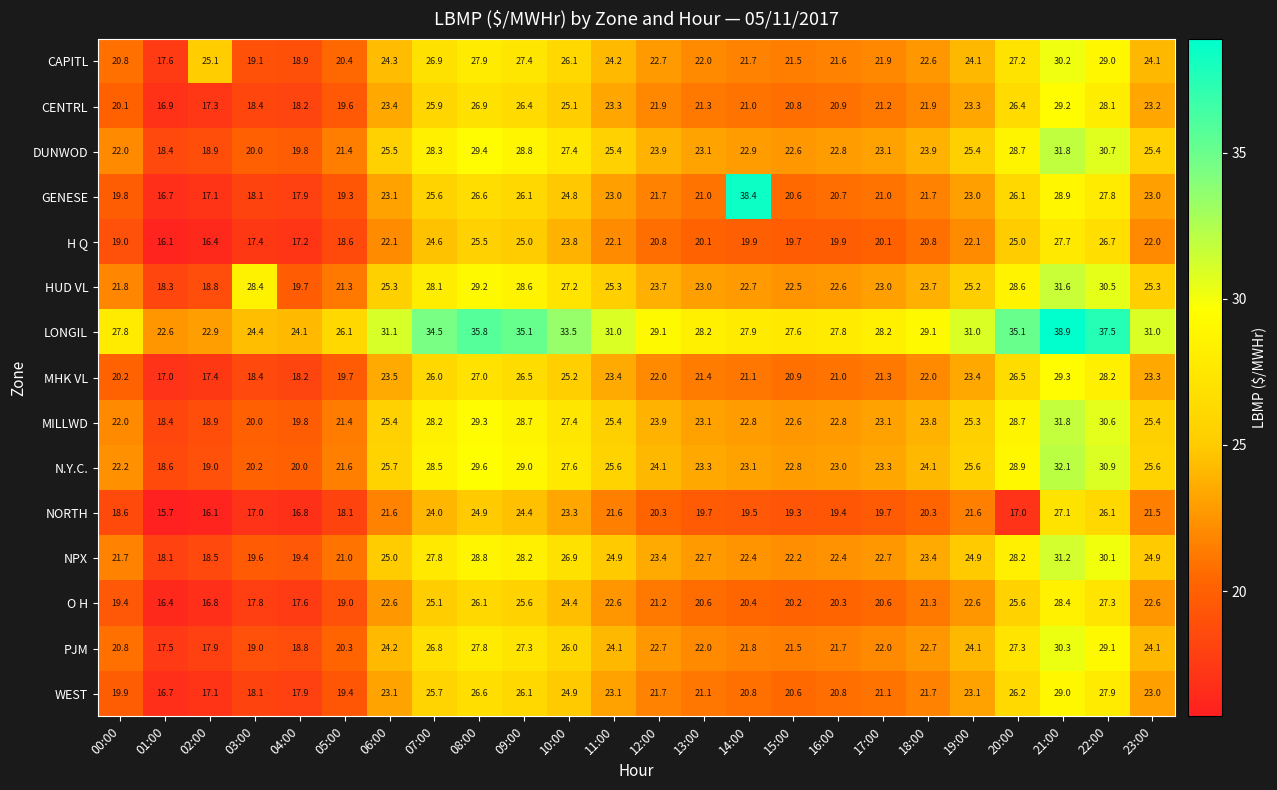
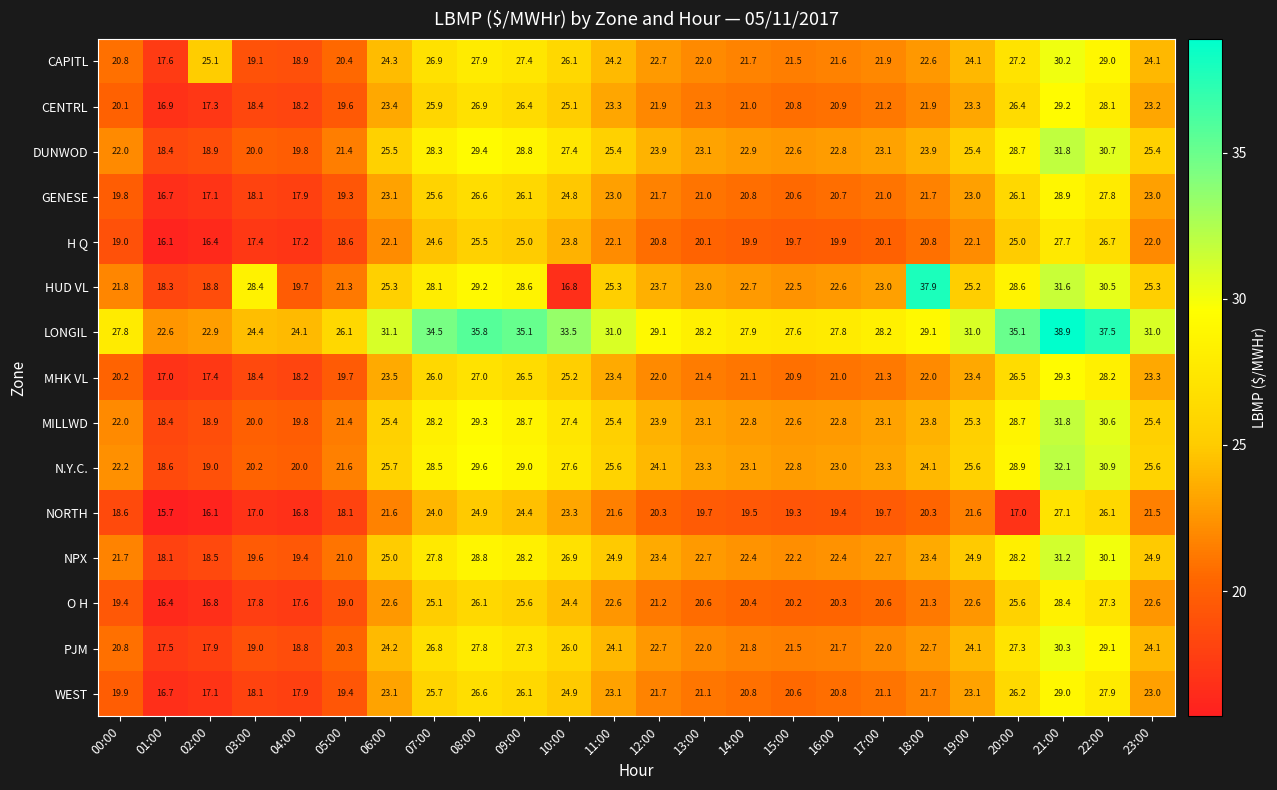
GENESE, 14:00: 38.4 -> 20.8
HUD VL, 10:00: 27.2 -> 16.8
HUD VL, 18:00: 23.7 -> 37.9
